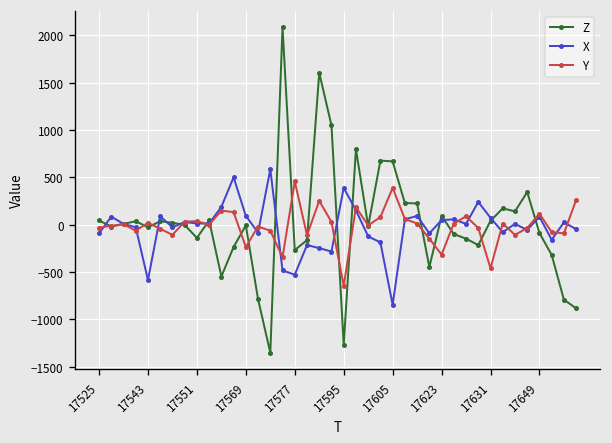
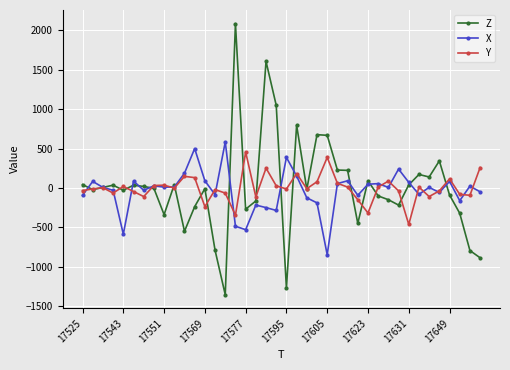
Z, 17551: -100 -> -300
Y, 17595: -600 -> 0
